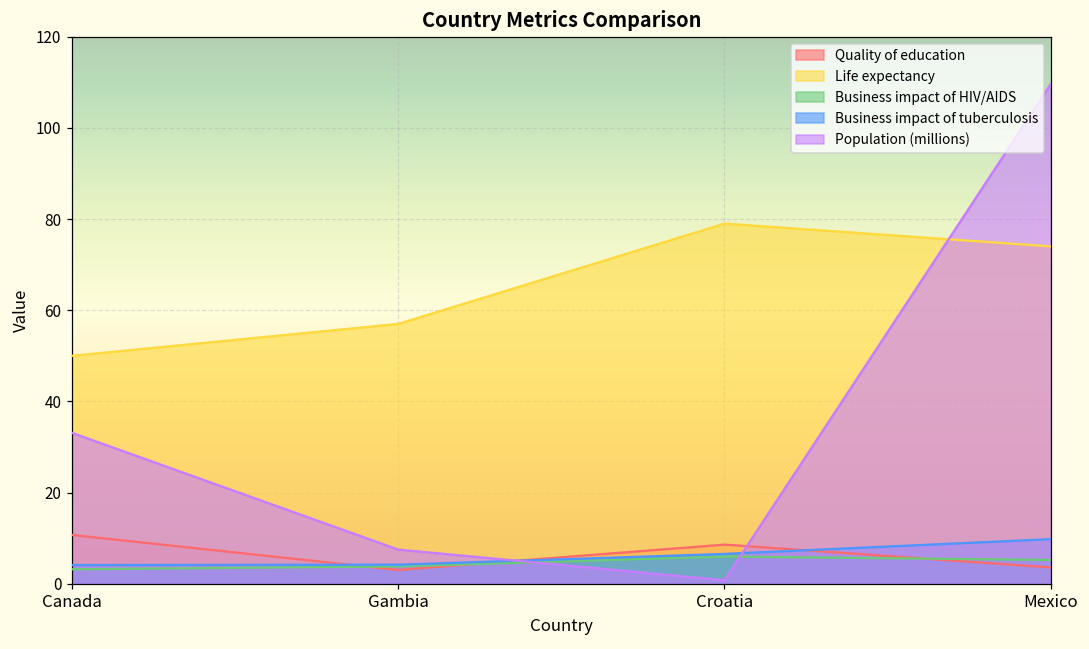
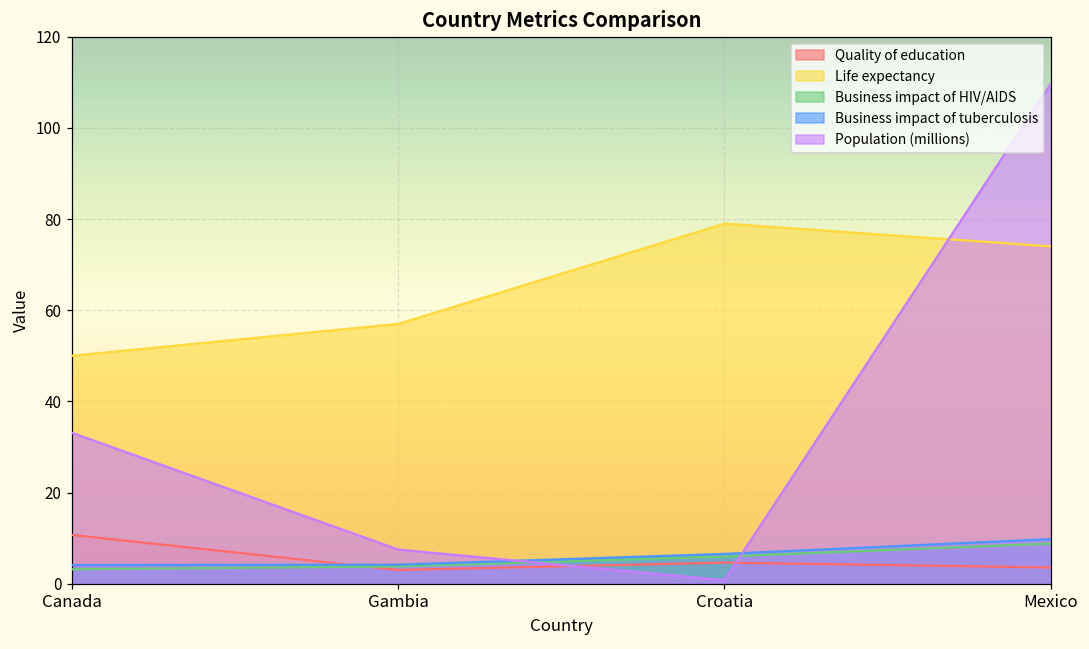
Quality of education, Croatia: 9 -> 5
Business impact of HIV/AIDS, Mexico: 5 -> 9
